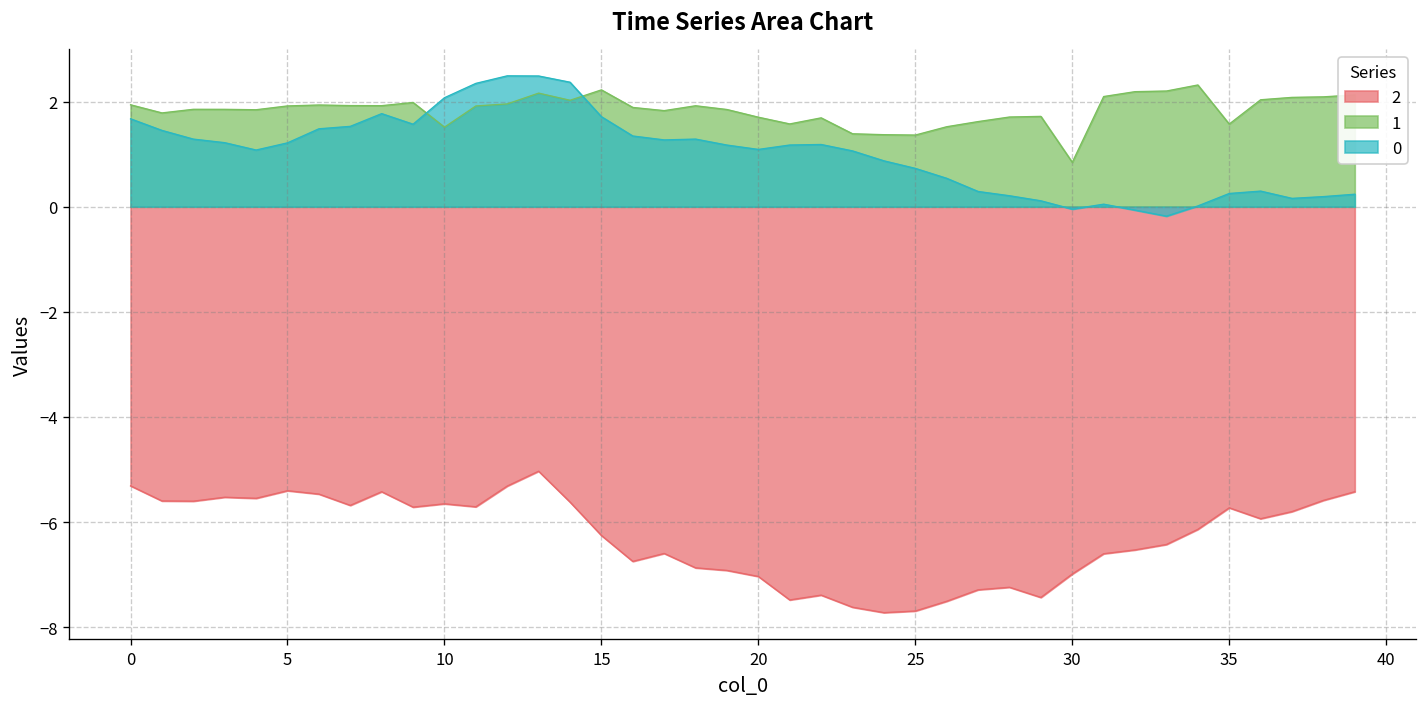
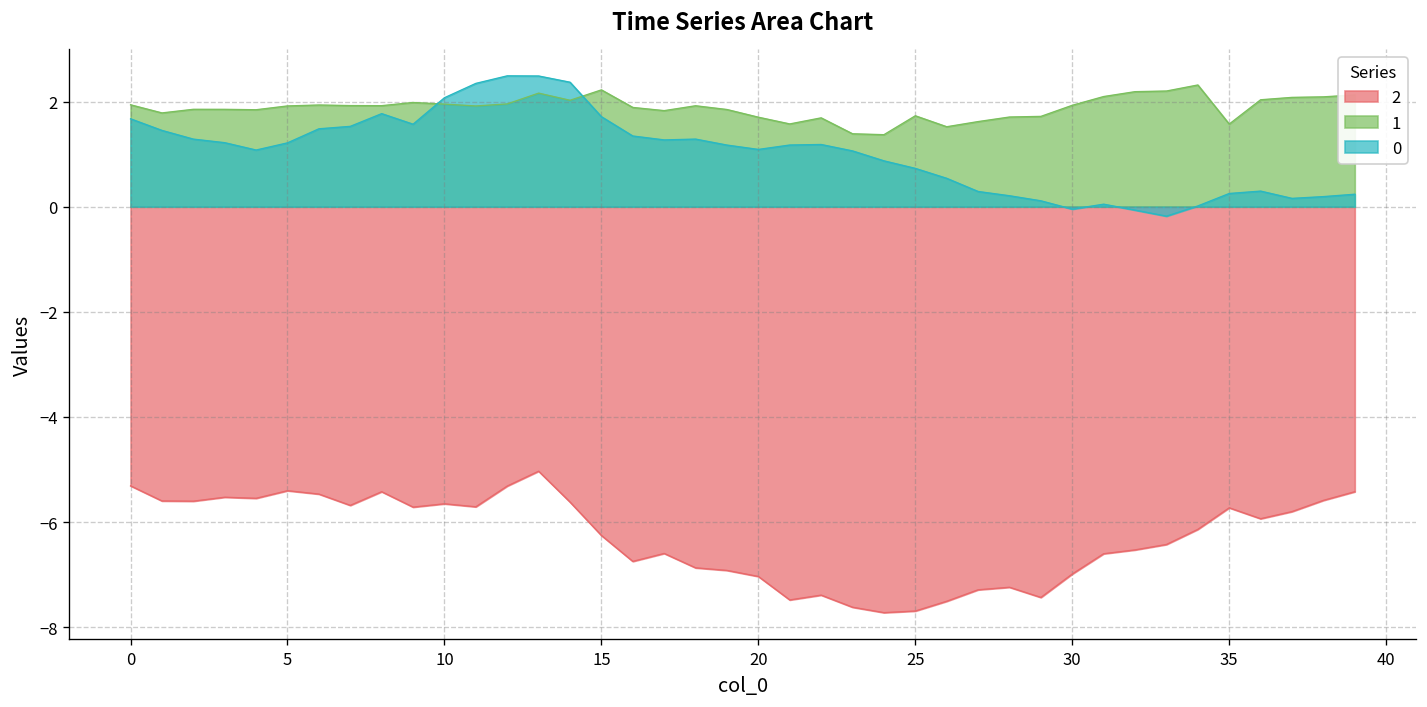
1, 10: 1.5 -> 2.0
1, 25: 1.4 -> 1.7
1, 30: 0.8 -> 1.9
